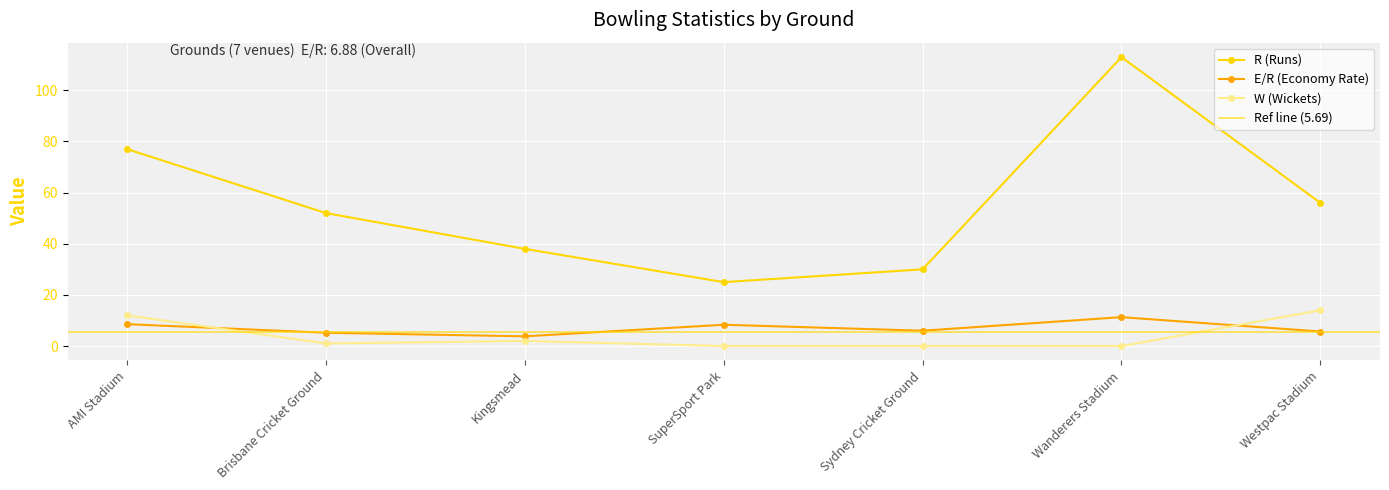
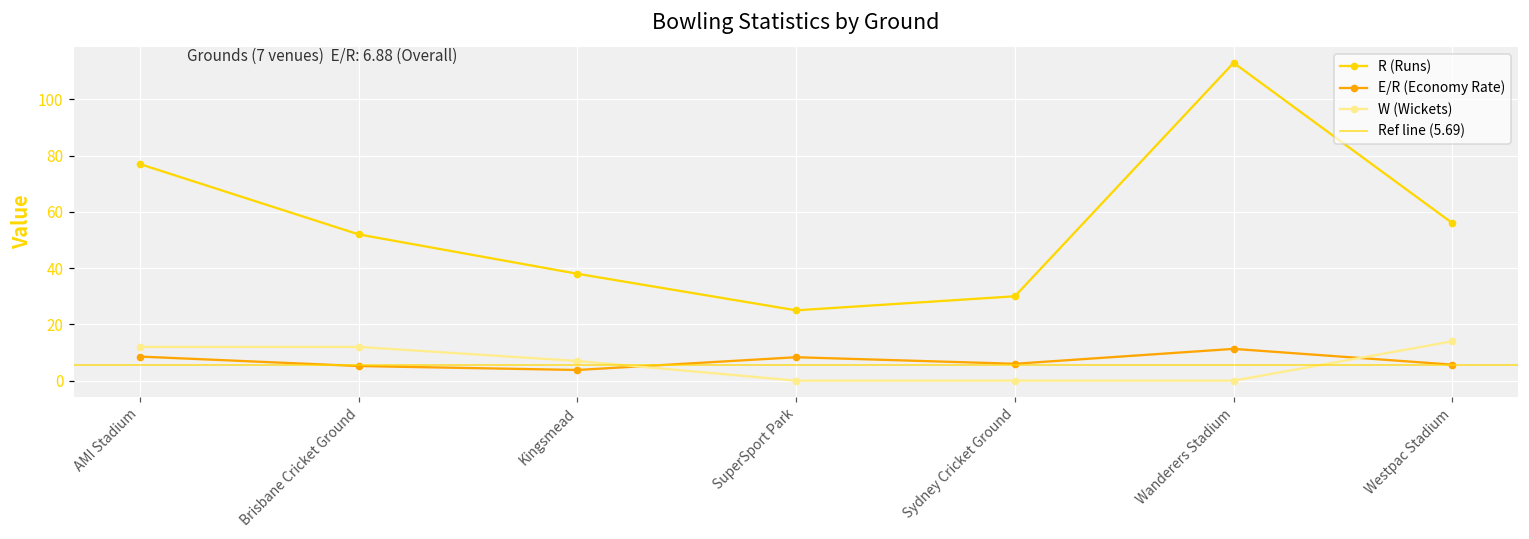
W (Wickets), Brisbane Cricket Ground: 1 -> 12
W (Wickets), Kingsmead: 2 -> 7
